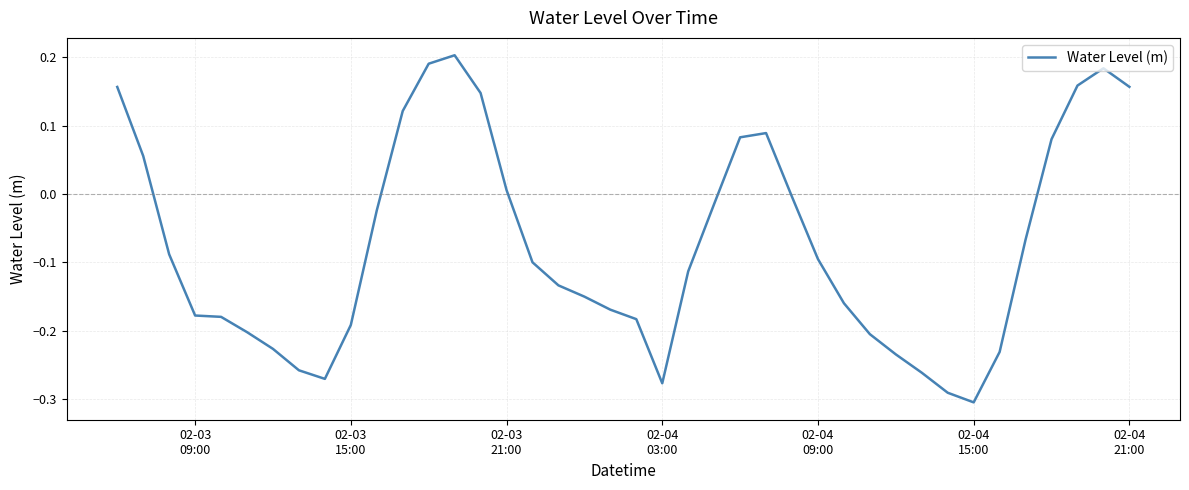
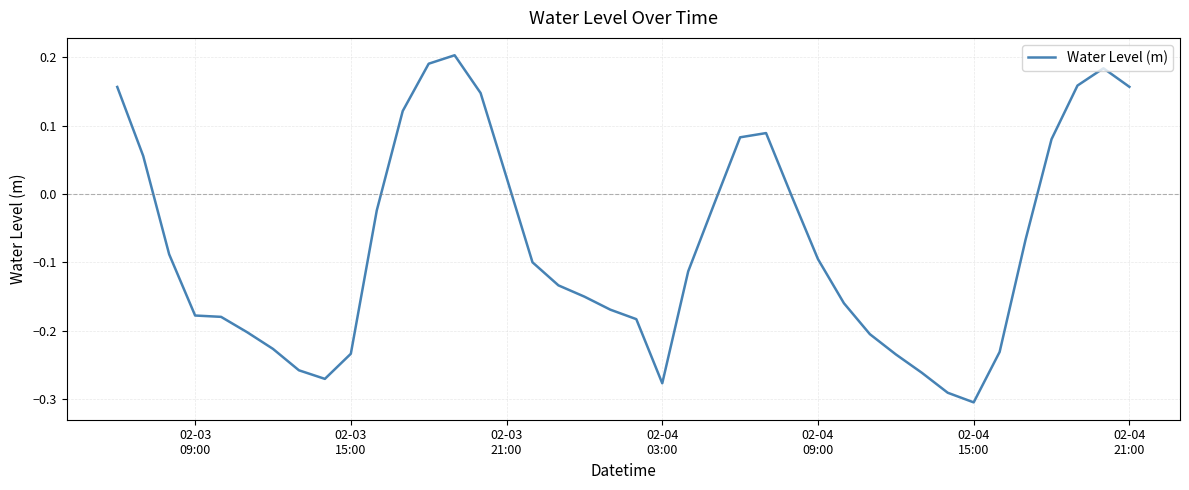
02-03 15:00: -0.19 -> -0.23
02-03 21:00: 0.01 -> 0.02
